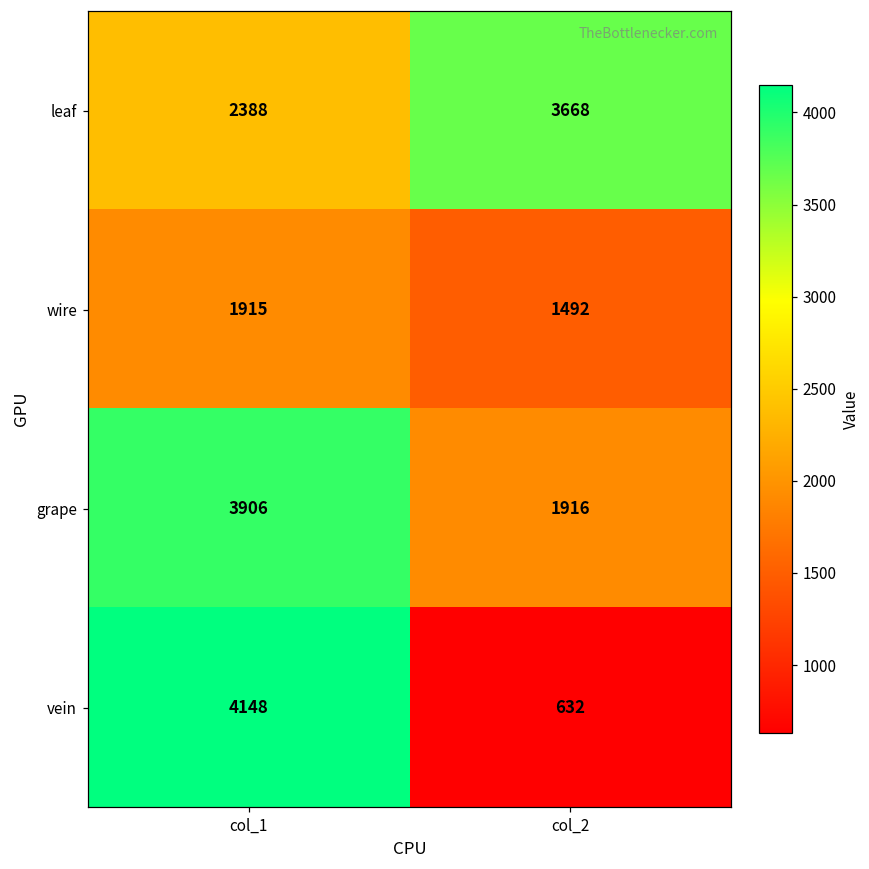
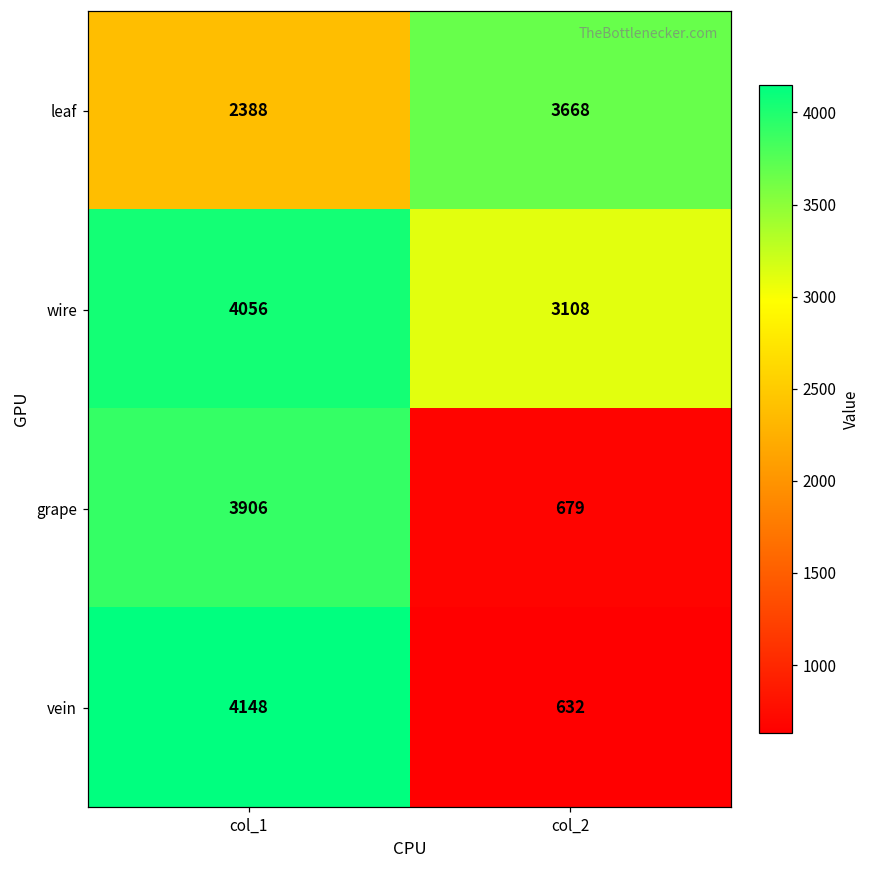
wire, col_1: 1915 -> 4056
wire, col_2: 1492 -> 3108
grape, col_2: 1916 -> 679
